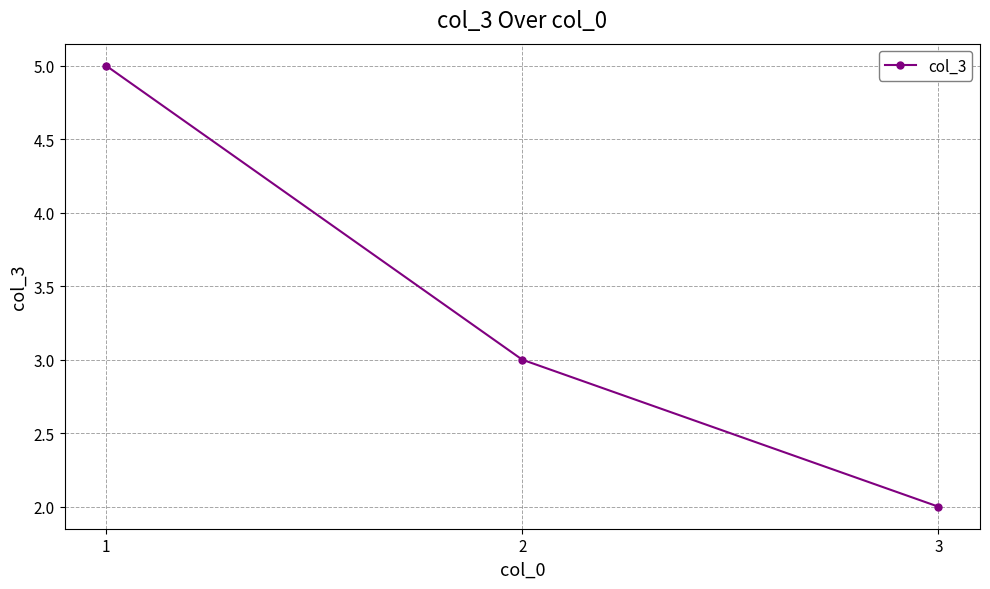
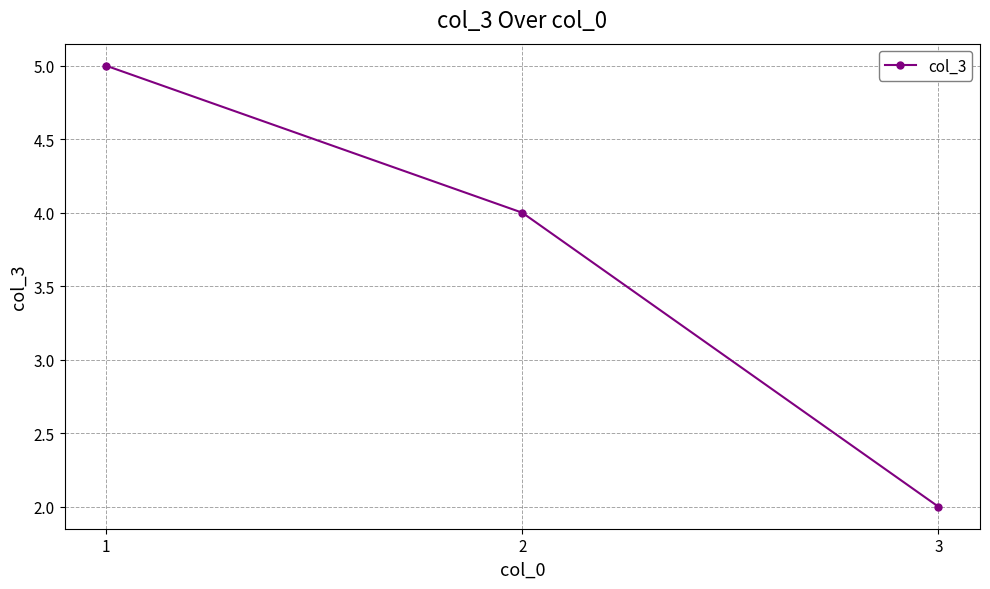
2: 3 -> 4
